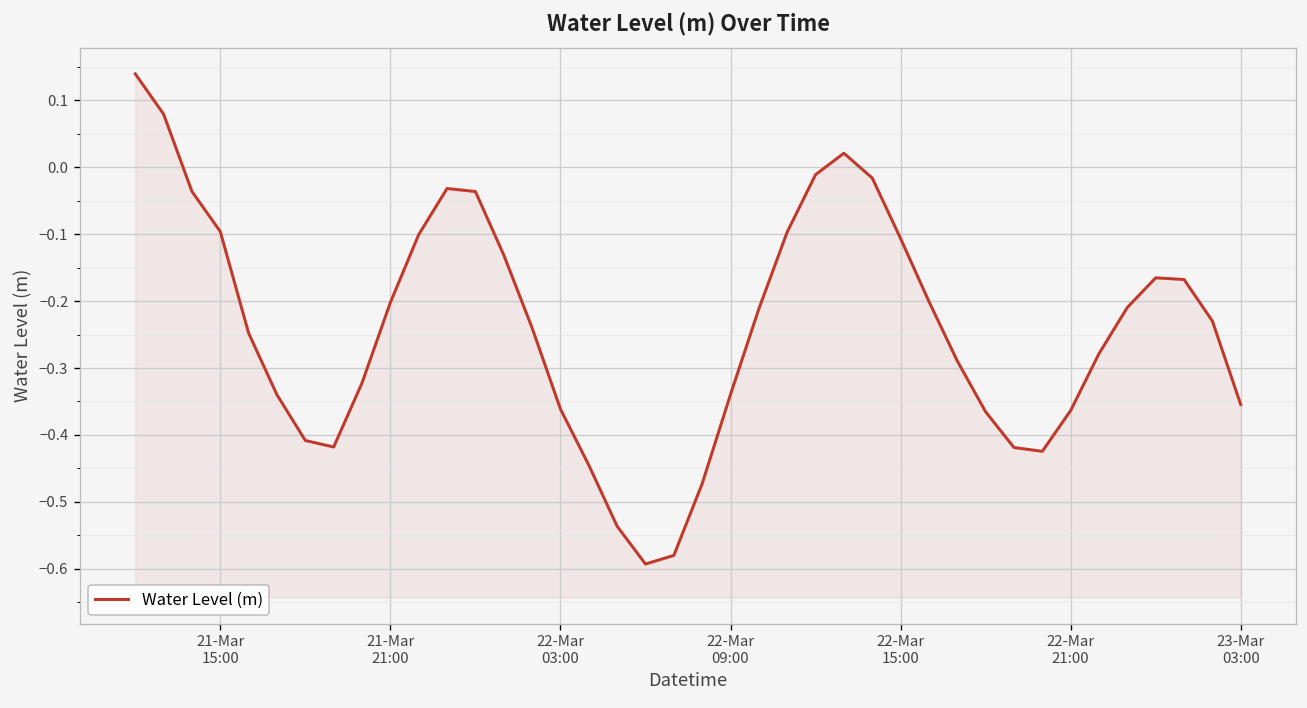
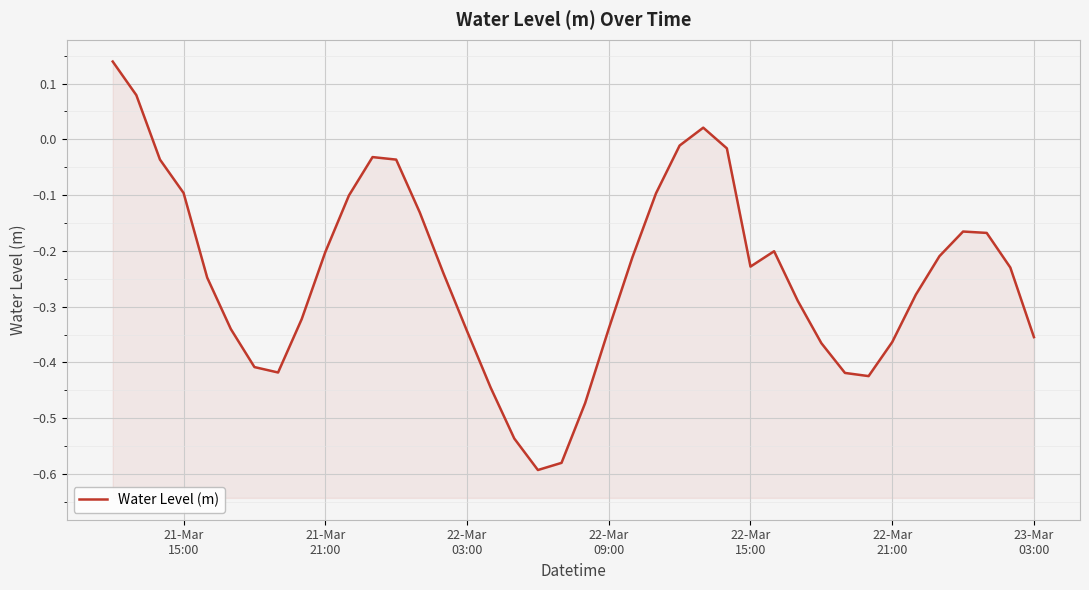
22-Mar 03:00: -0.36 -> -0.34
22-Mar 15:00: -0.11 -> -0.23
